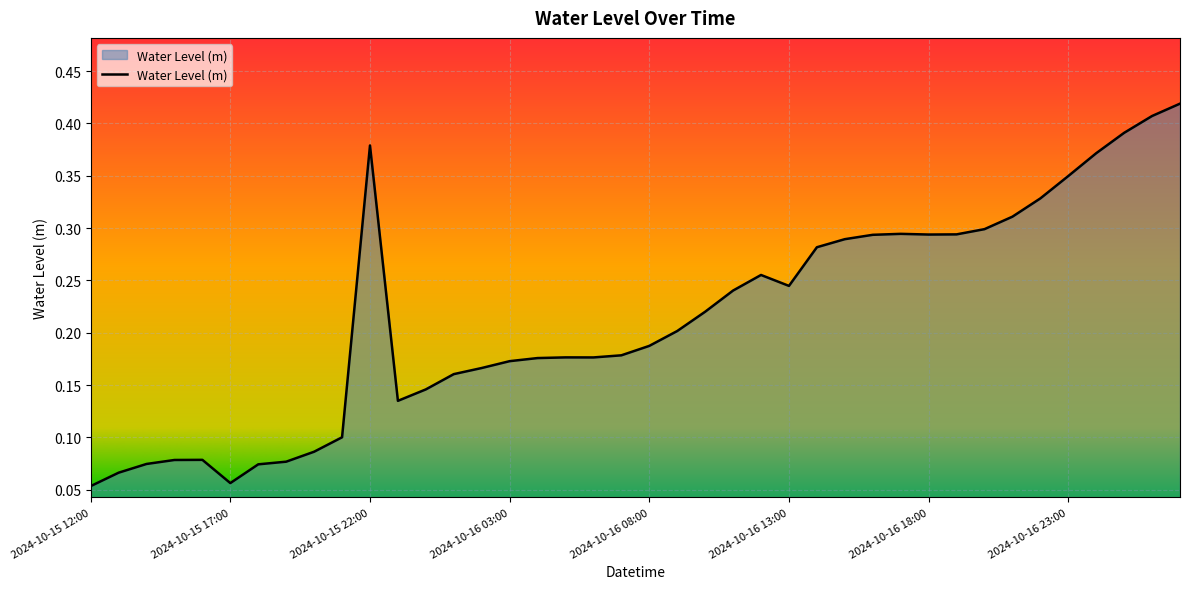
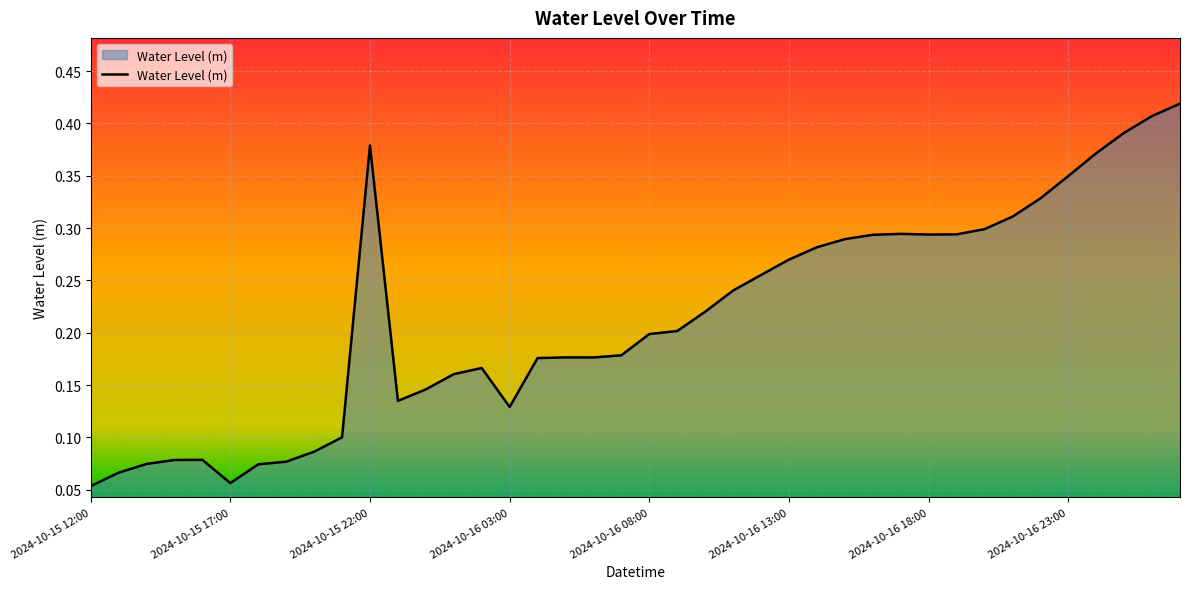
2024-10-16 03:00: 0.173 -> 0.129
2024-10-16 08:00: 0.187 -> 0.199
2024-10-16 13:00: 0.245 -> 0.270
